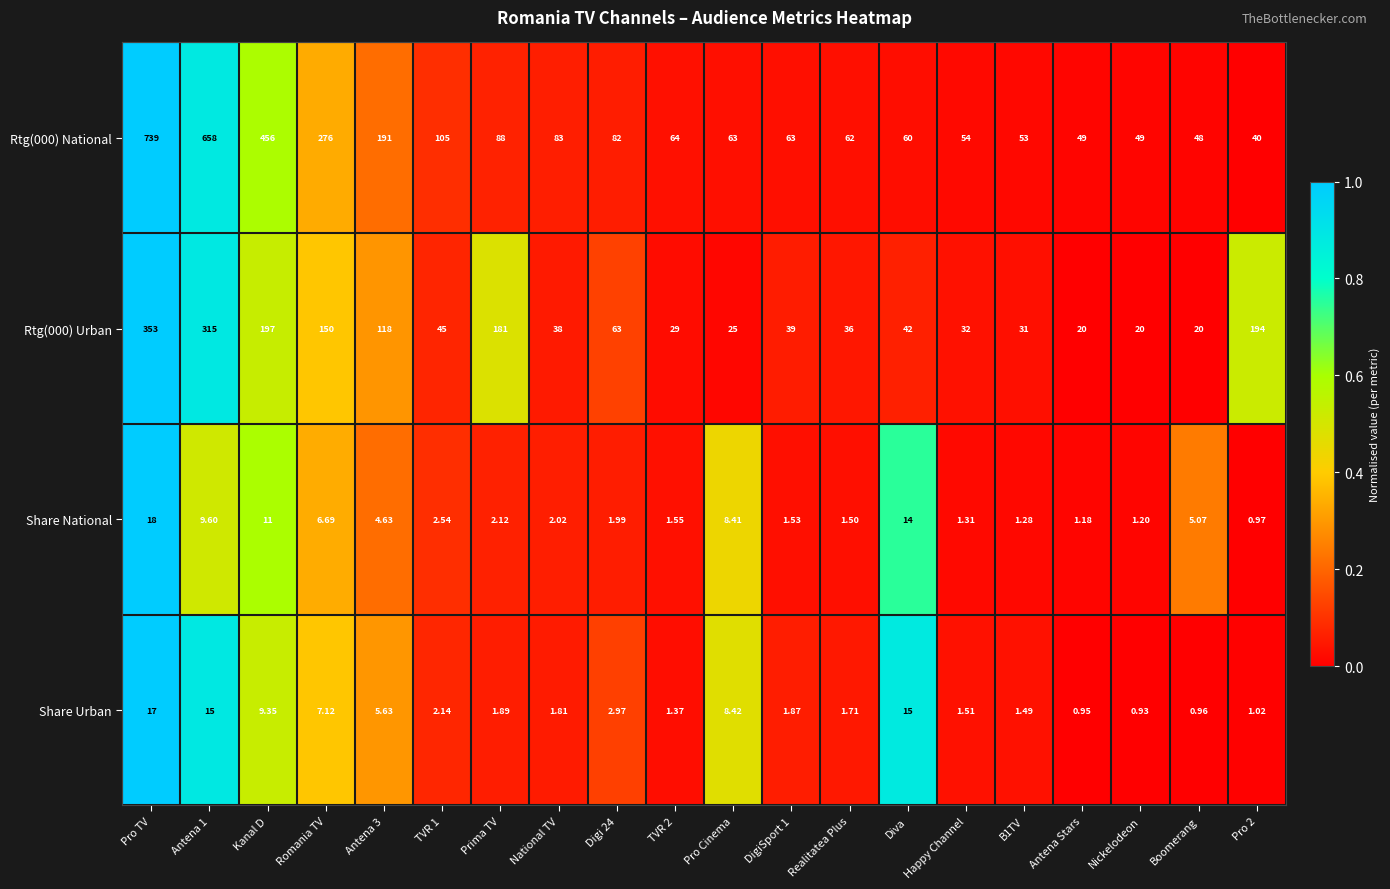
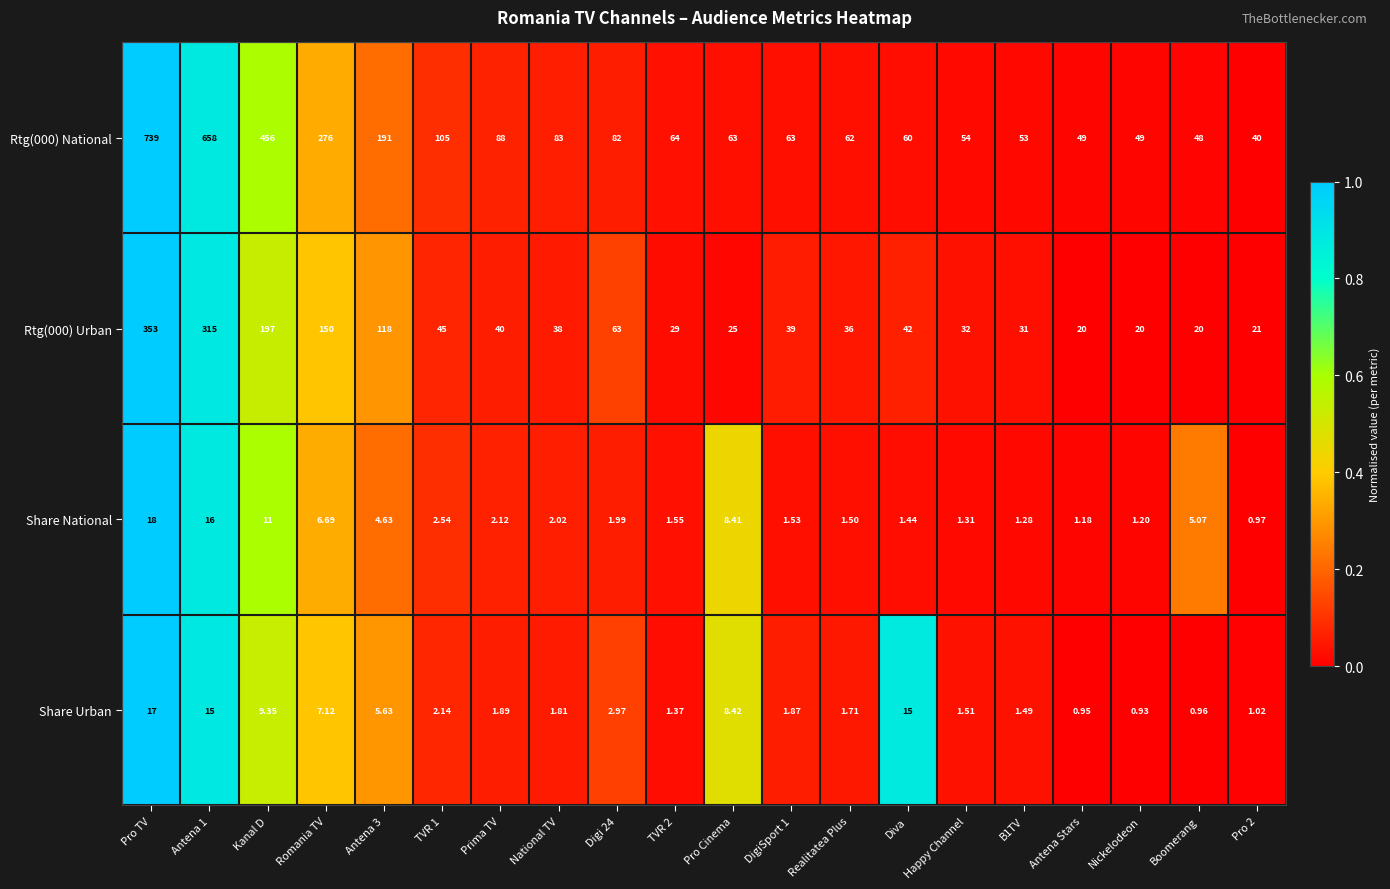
Rtg(000) Urban, Prima TV: 181 -> 40
Rtg(000) Urban, Pro 2: 194 -> 21
Share National, Antena 1: 9.60 -> 16
Share National, Diva: 14 -> 1.44
